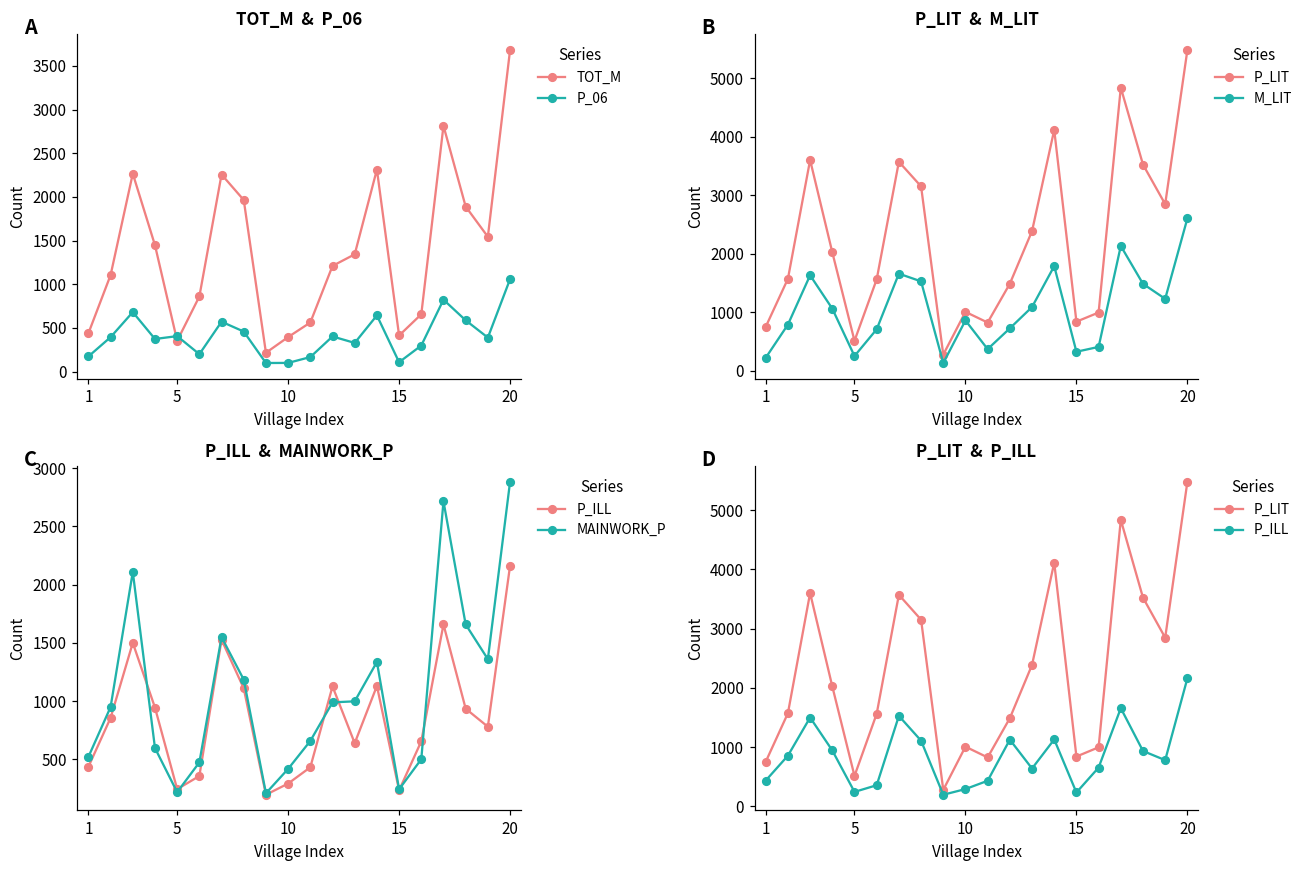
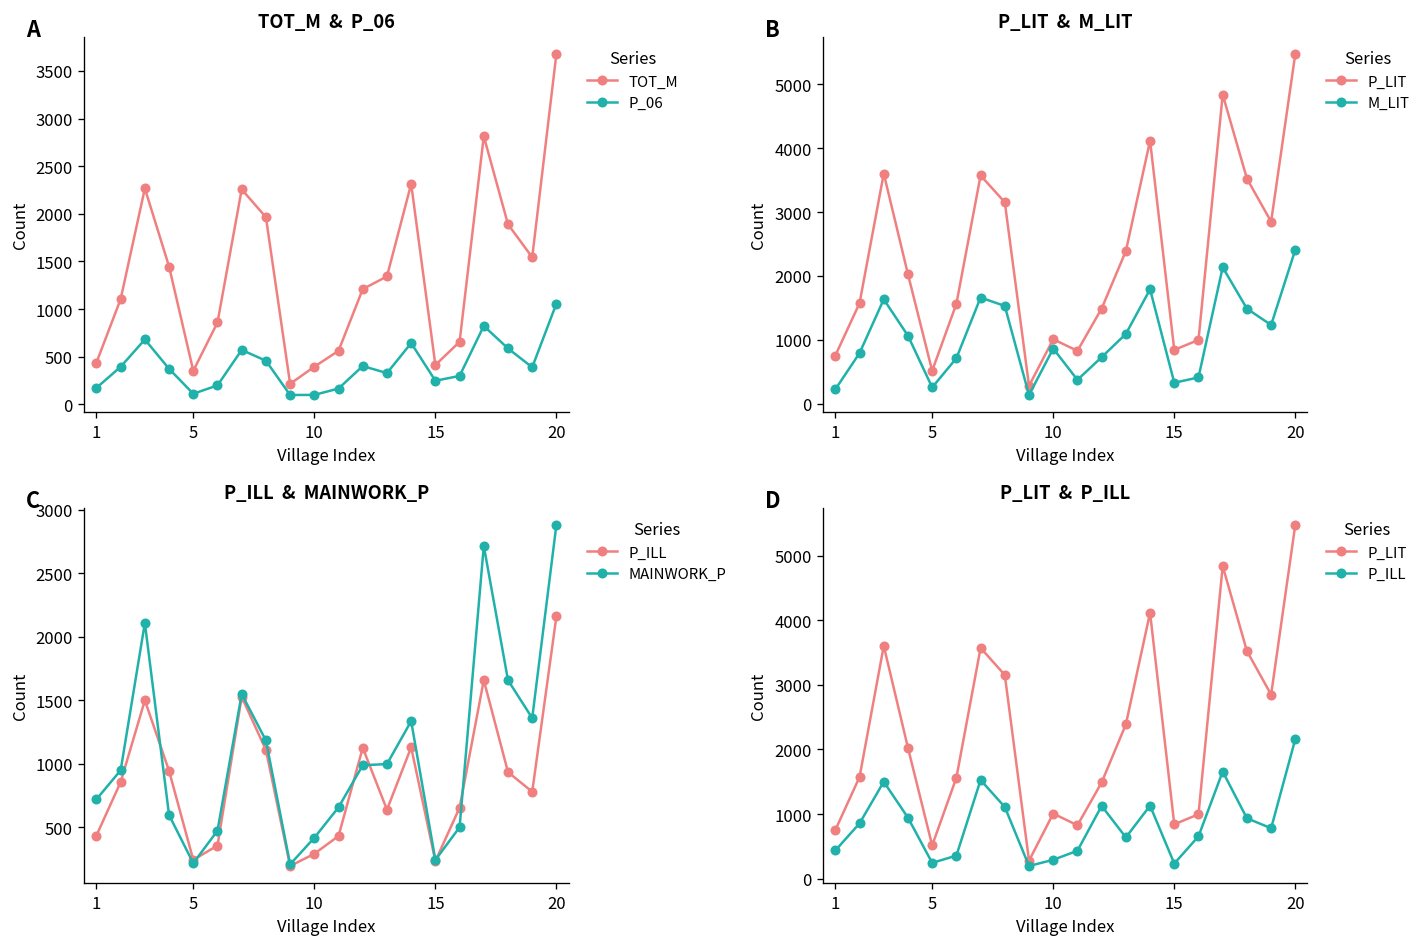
TOT_M & P_06, P_06, 5: 400 -> 100
TOT_M & P_06, P_06, 15: 100 -> 200
P_LIT & M_LIT, M_LIT, 20: 2600 -> 2400
P_ILL & MAINWORK_P, MAINWORK_P, 1: 520 -> 720
